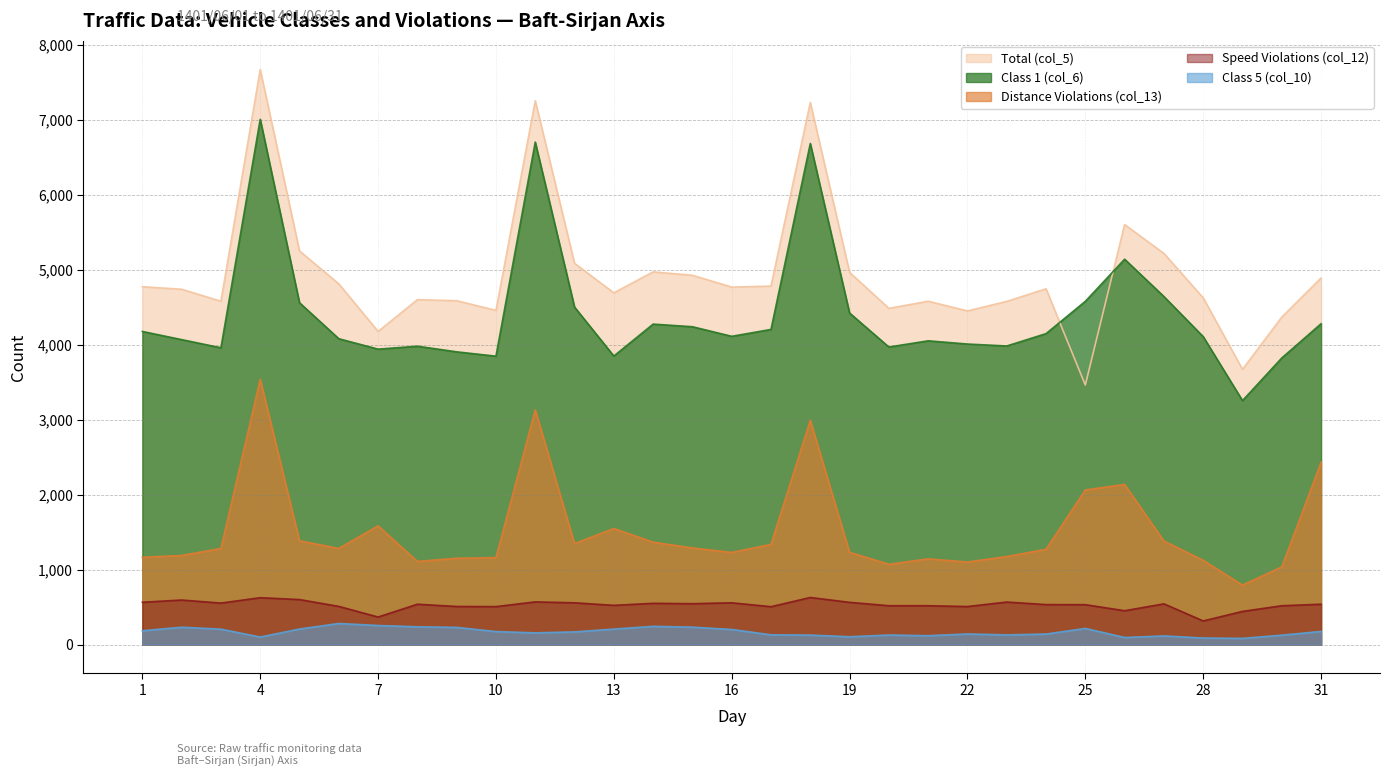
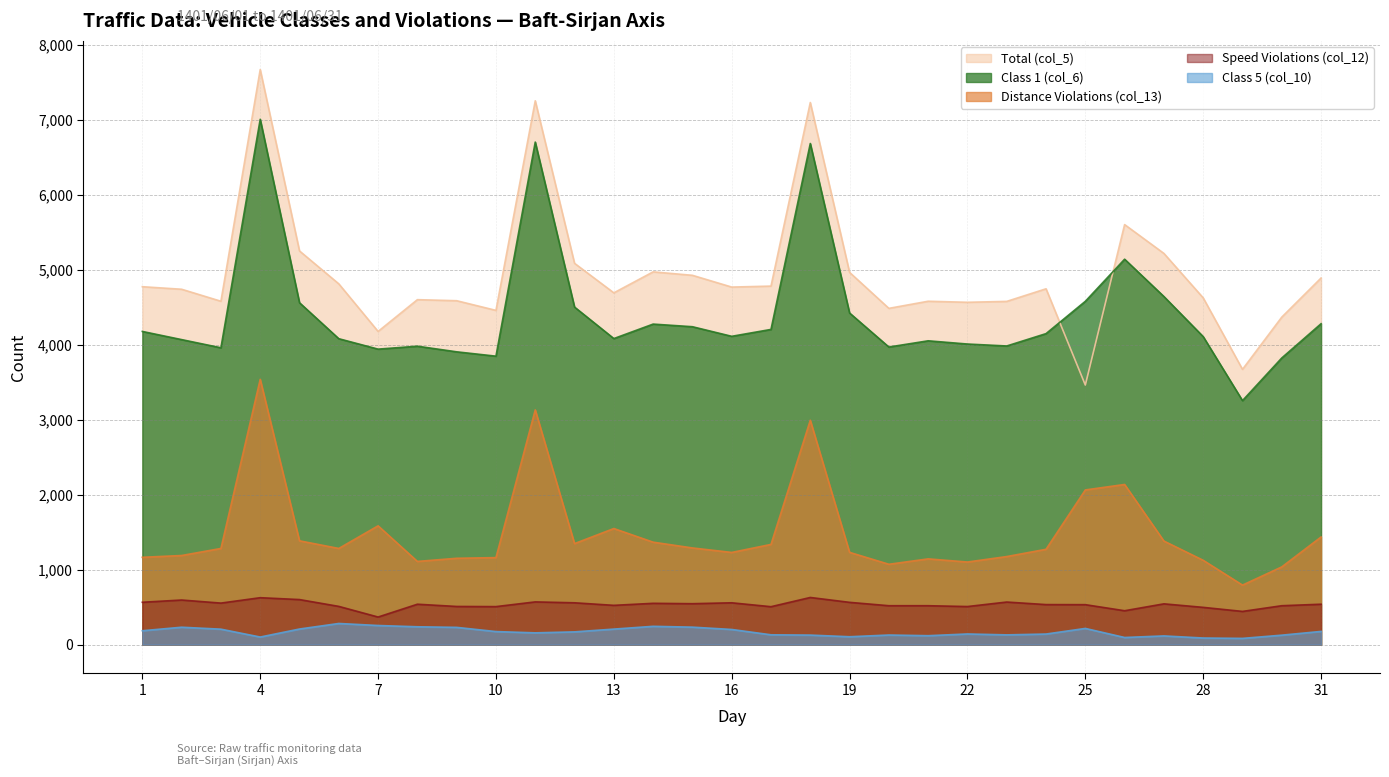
Class 1 (col_6), 13: 3,900 -> 4,100
Total (col_5), 22: 4,500 -> 4,600
Speed Violations (col_12), 28: 300 -> 500
Distance Violations (col_13), 31: 2,400 -> 1,400
